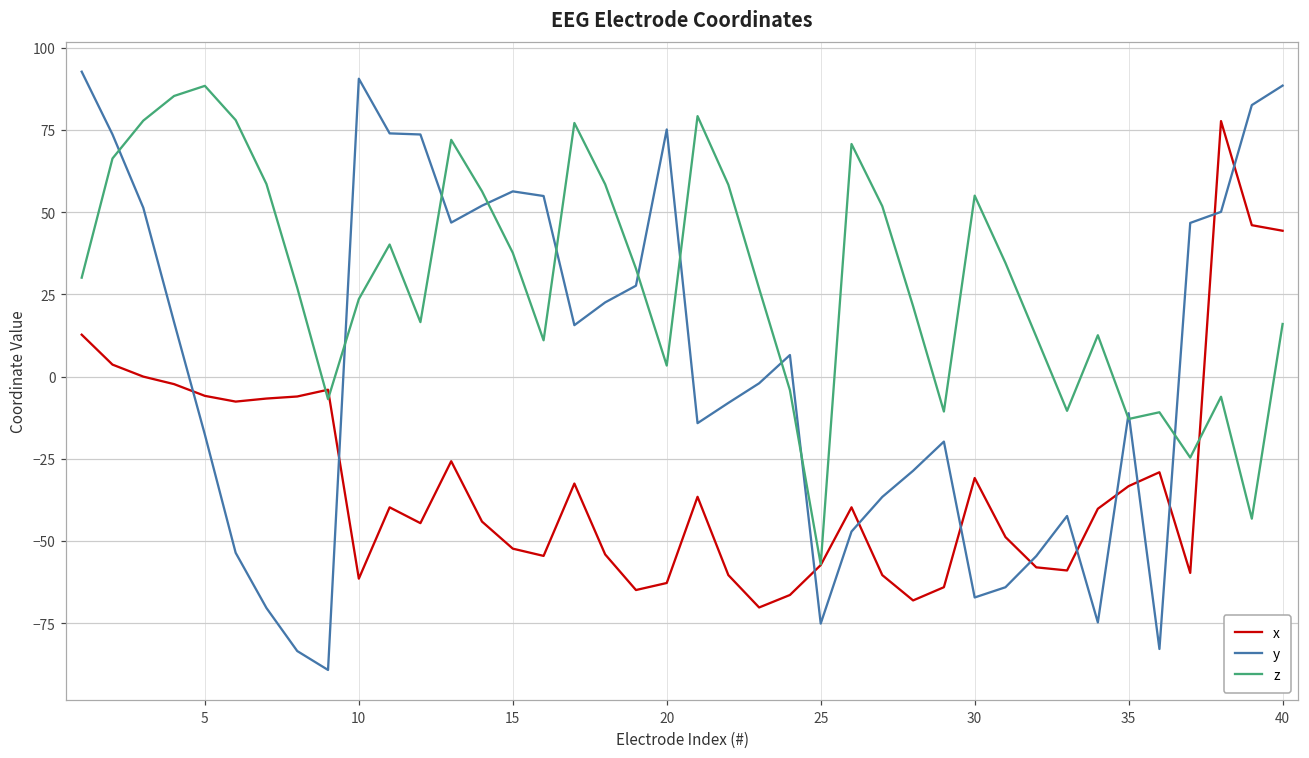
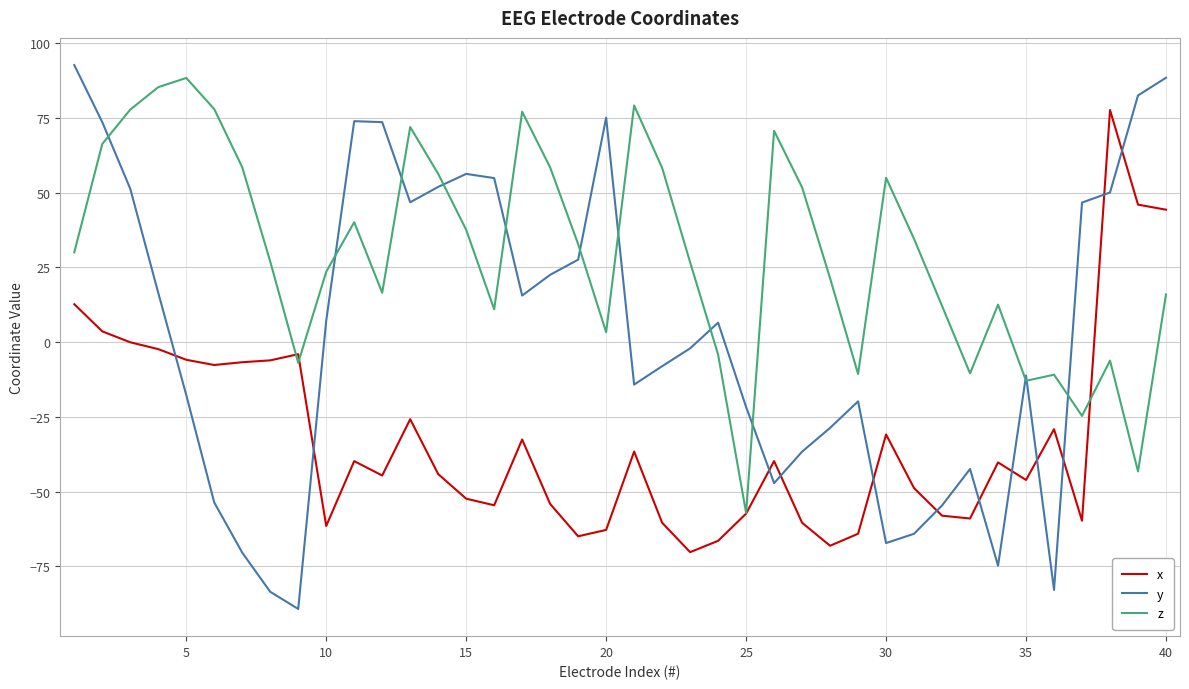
y, 10: 91 -> 7
y, 25: -75 -> -22
x, 35: -33 -> -46
